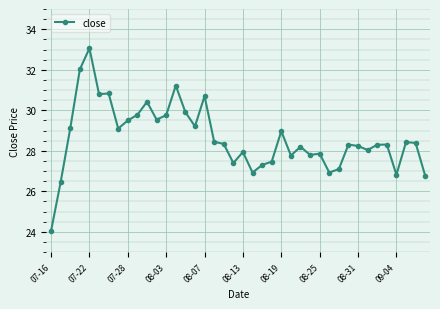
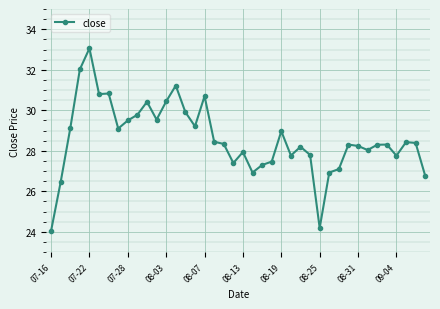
08-03: 29.8 -> 30.4
08-25: 27.9 -> 24.2
09-04: 26.8 -> 27.8
